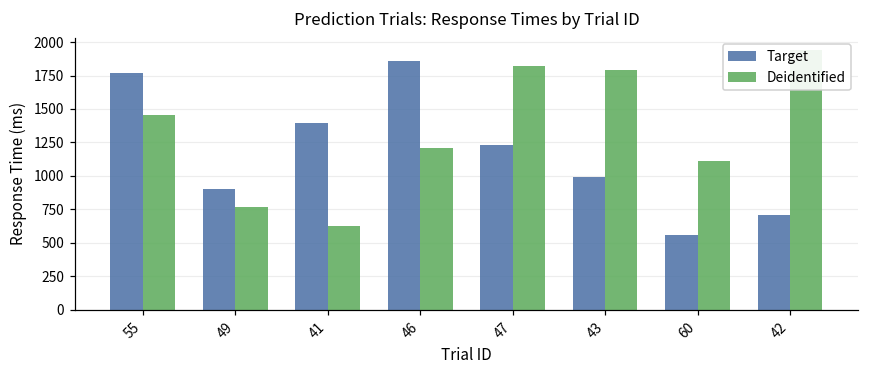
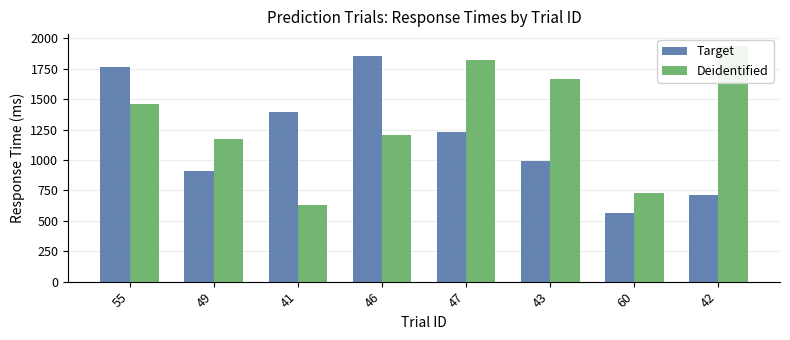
Deidentified, 49: 770 -> 1180
Deidentified, 43: 1790 -> 1670
Deidentified, 60: 1110 -> 730
